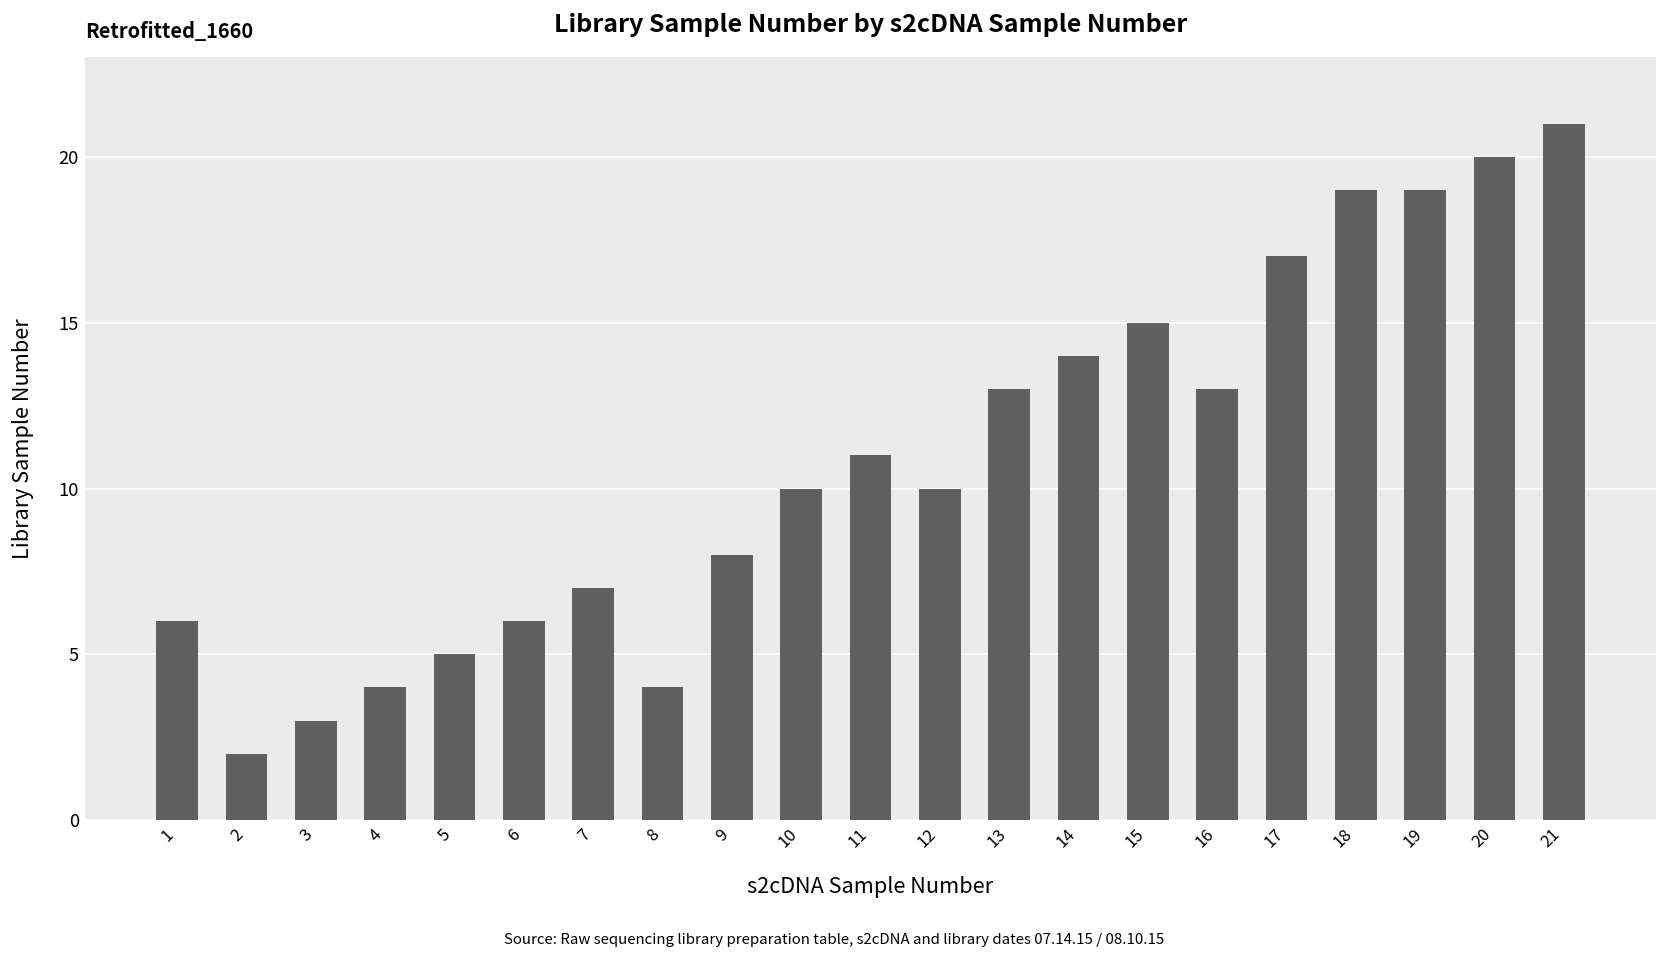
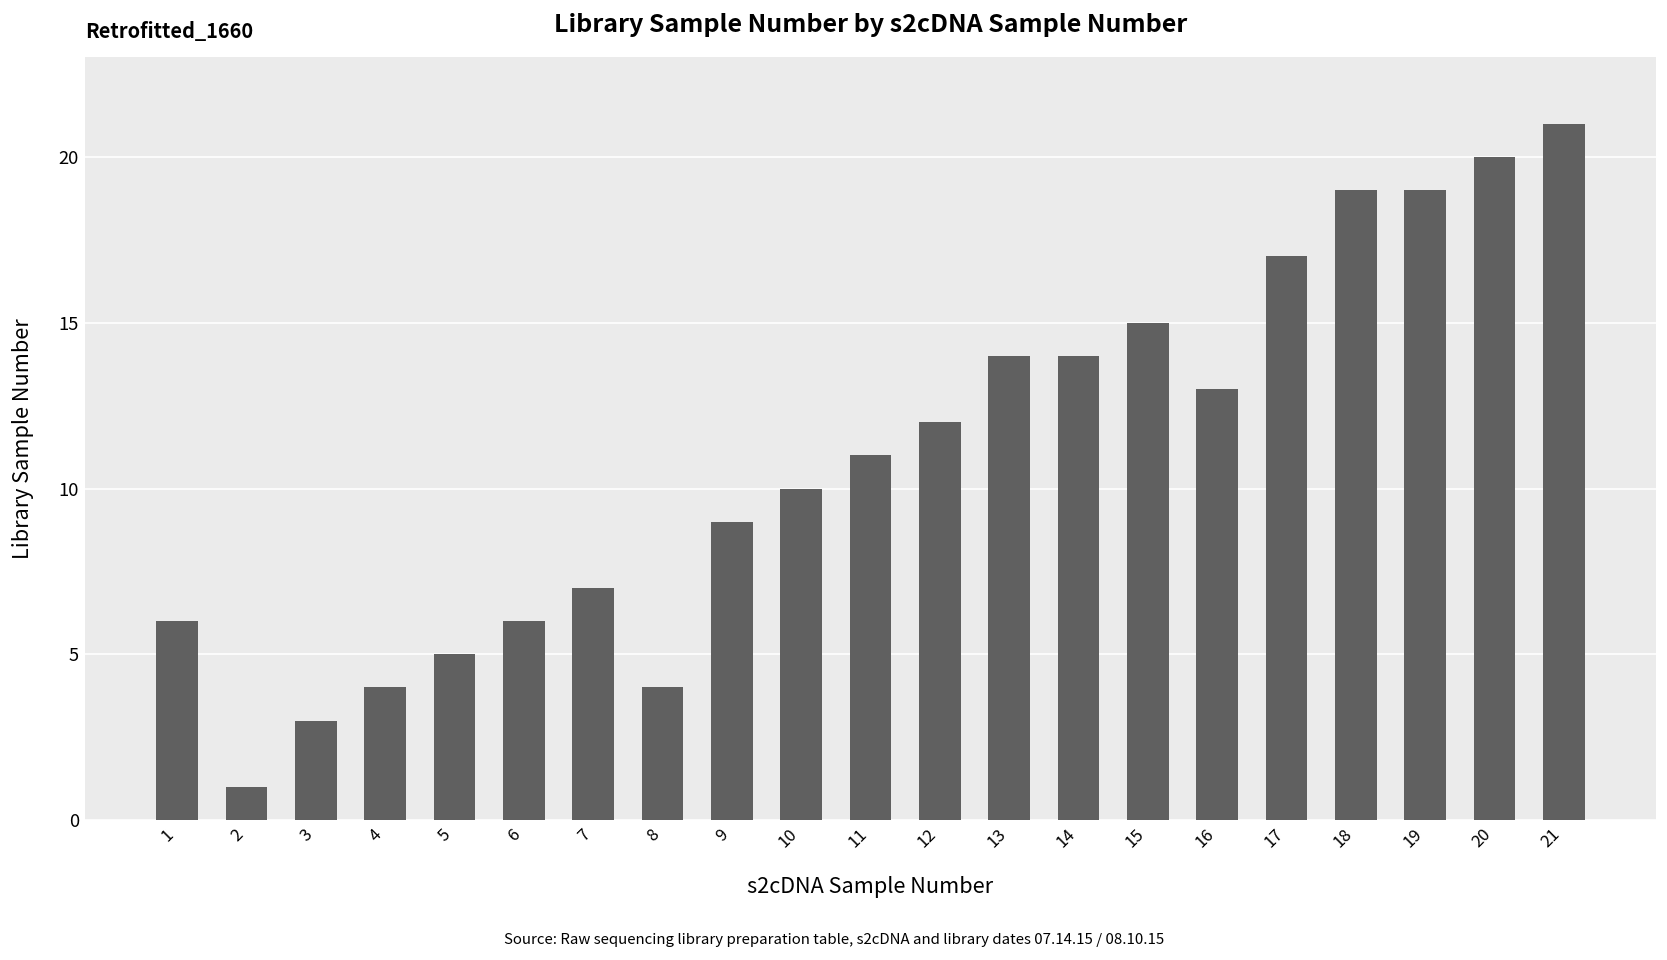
2: 2 -> 1
9: 8 -> 9
12: 10 -> 12
13: 13 -> 14
